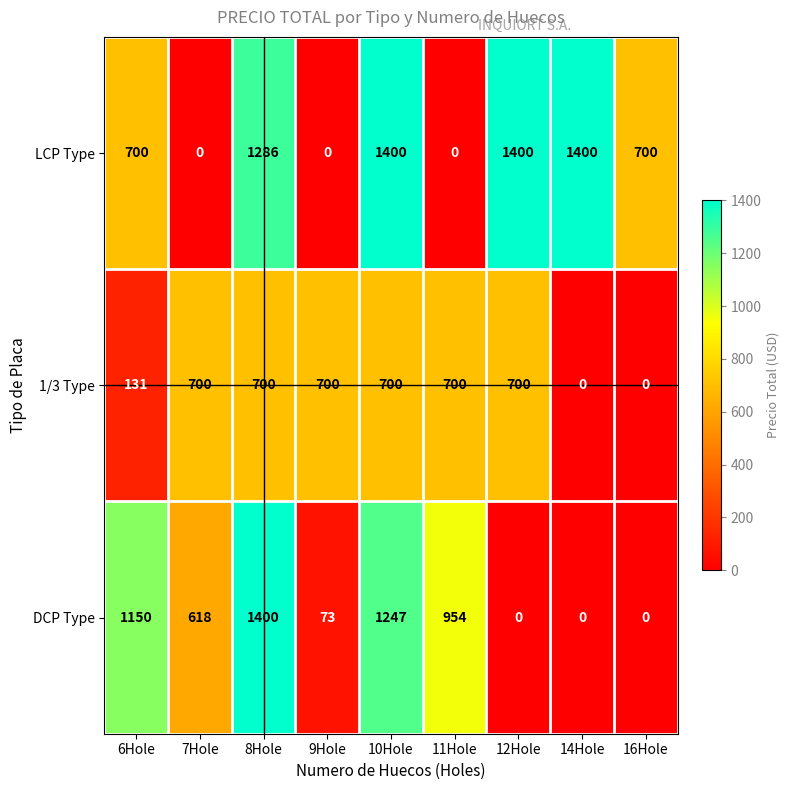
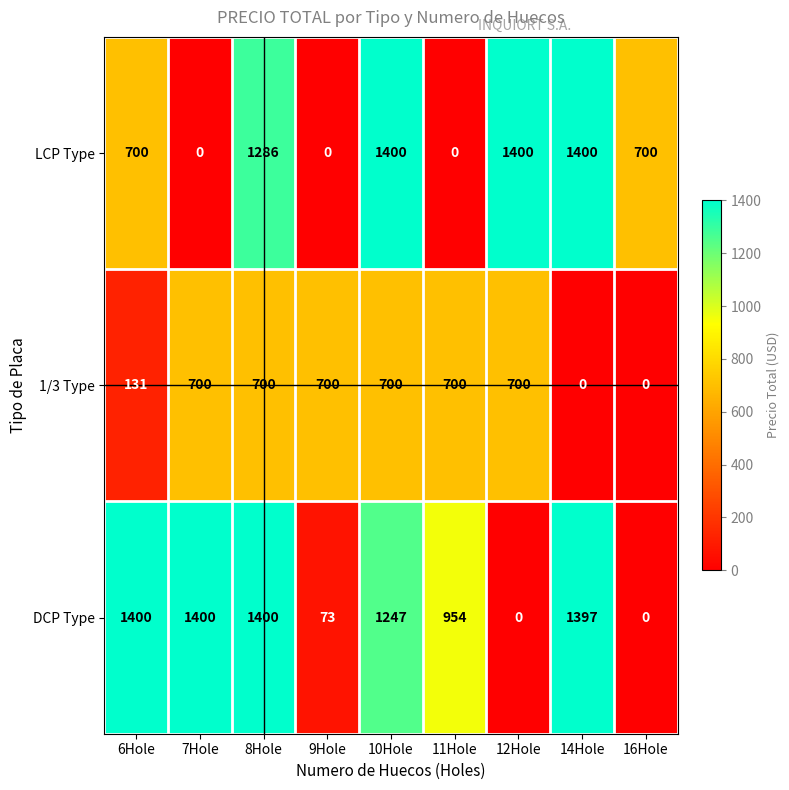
DCP Type, 6Hole: 1150 -> 1400
DCP Type, 7Hole: 618 -> 1400
DCP Type, 14Hole: 0 -> 1397
